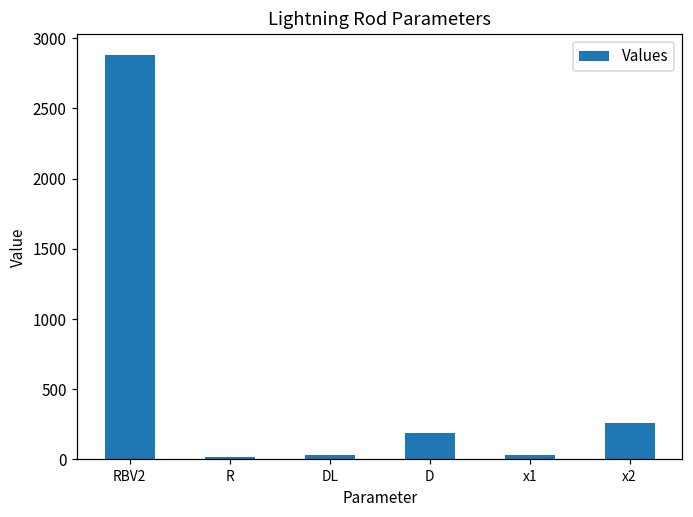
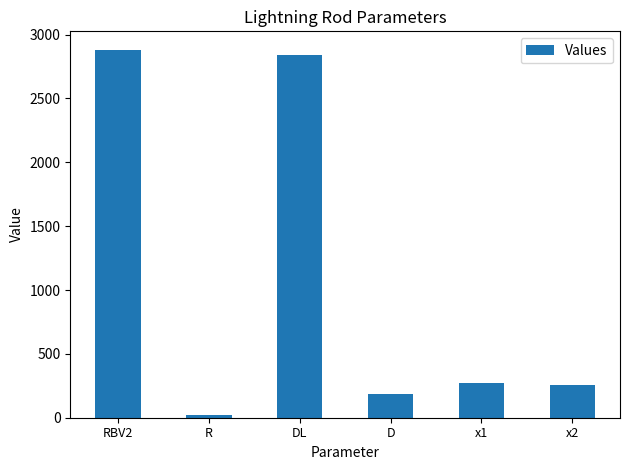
DL: 40 -> 2840
x1: 30 -> 280
